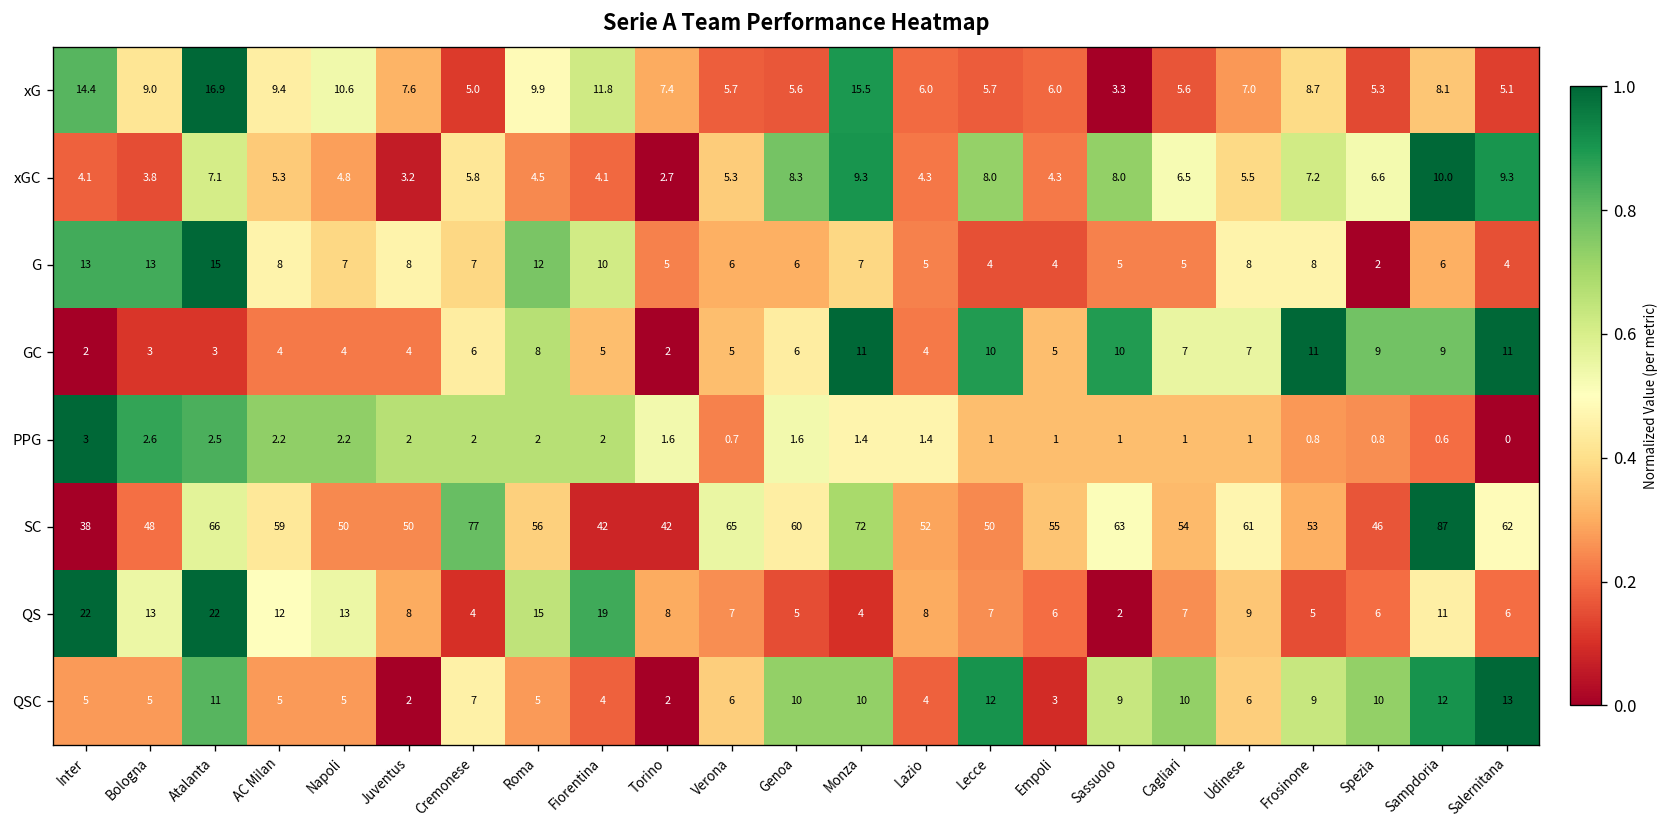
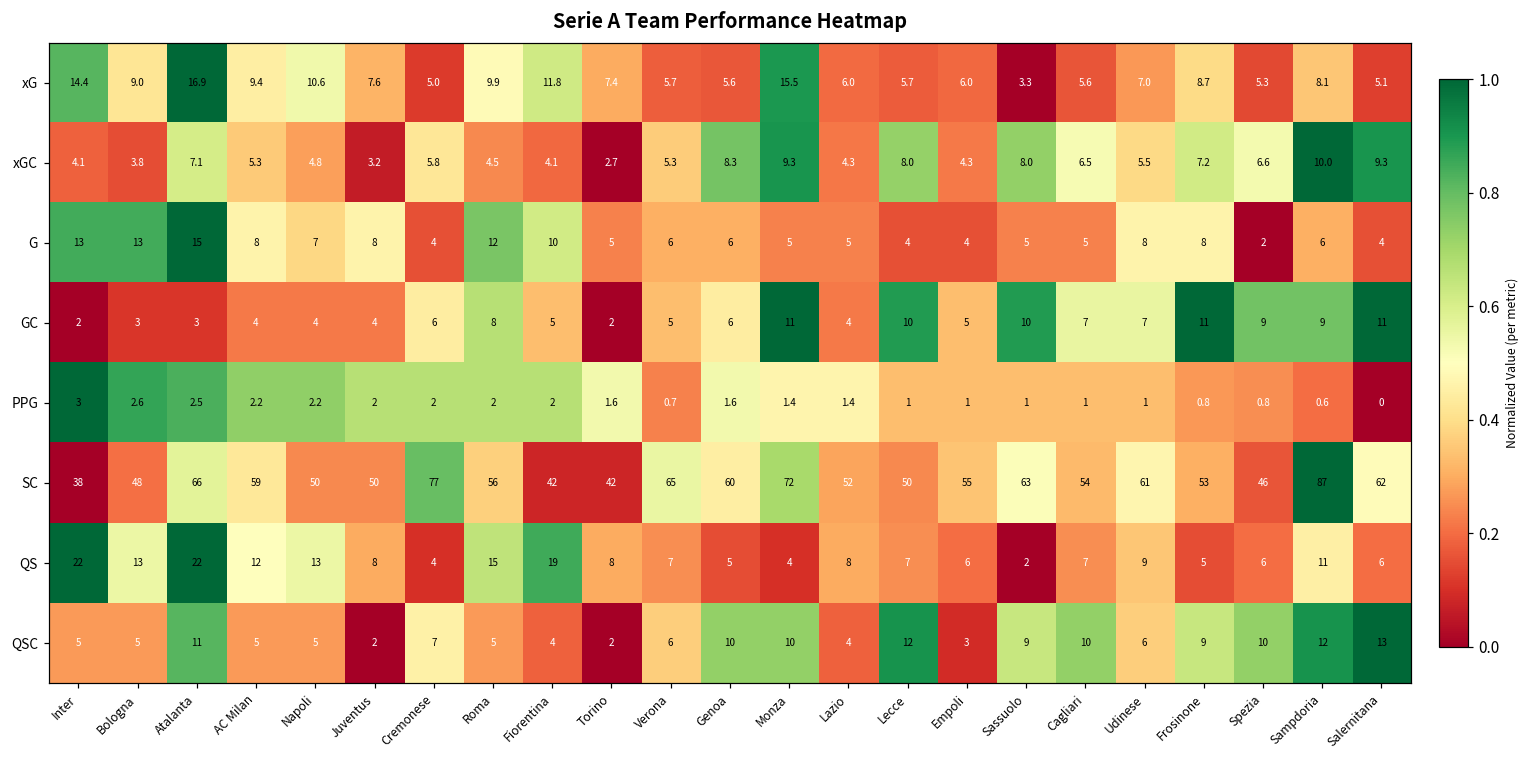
G, Cremonese: 7 -> 4
G, Monza: 7 -> 5
